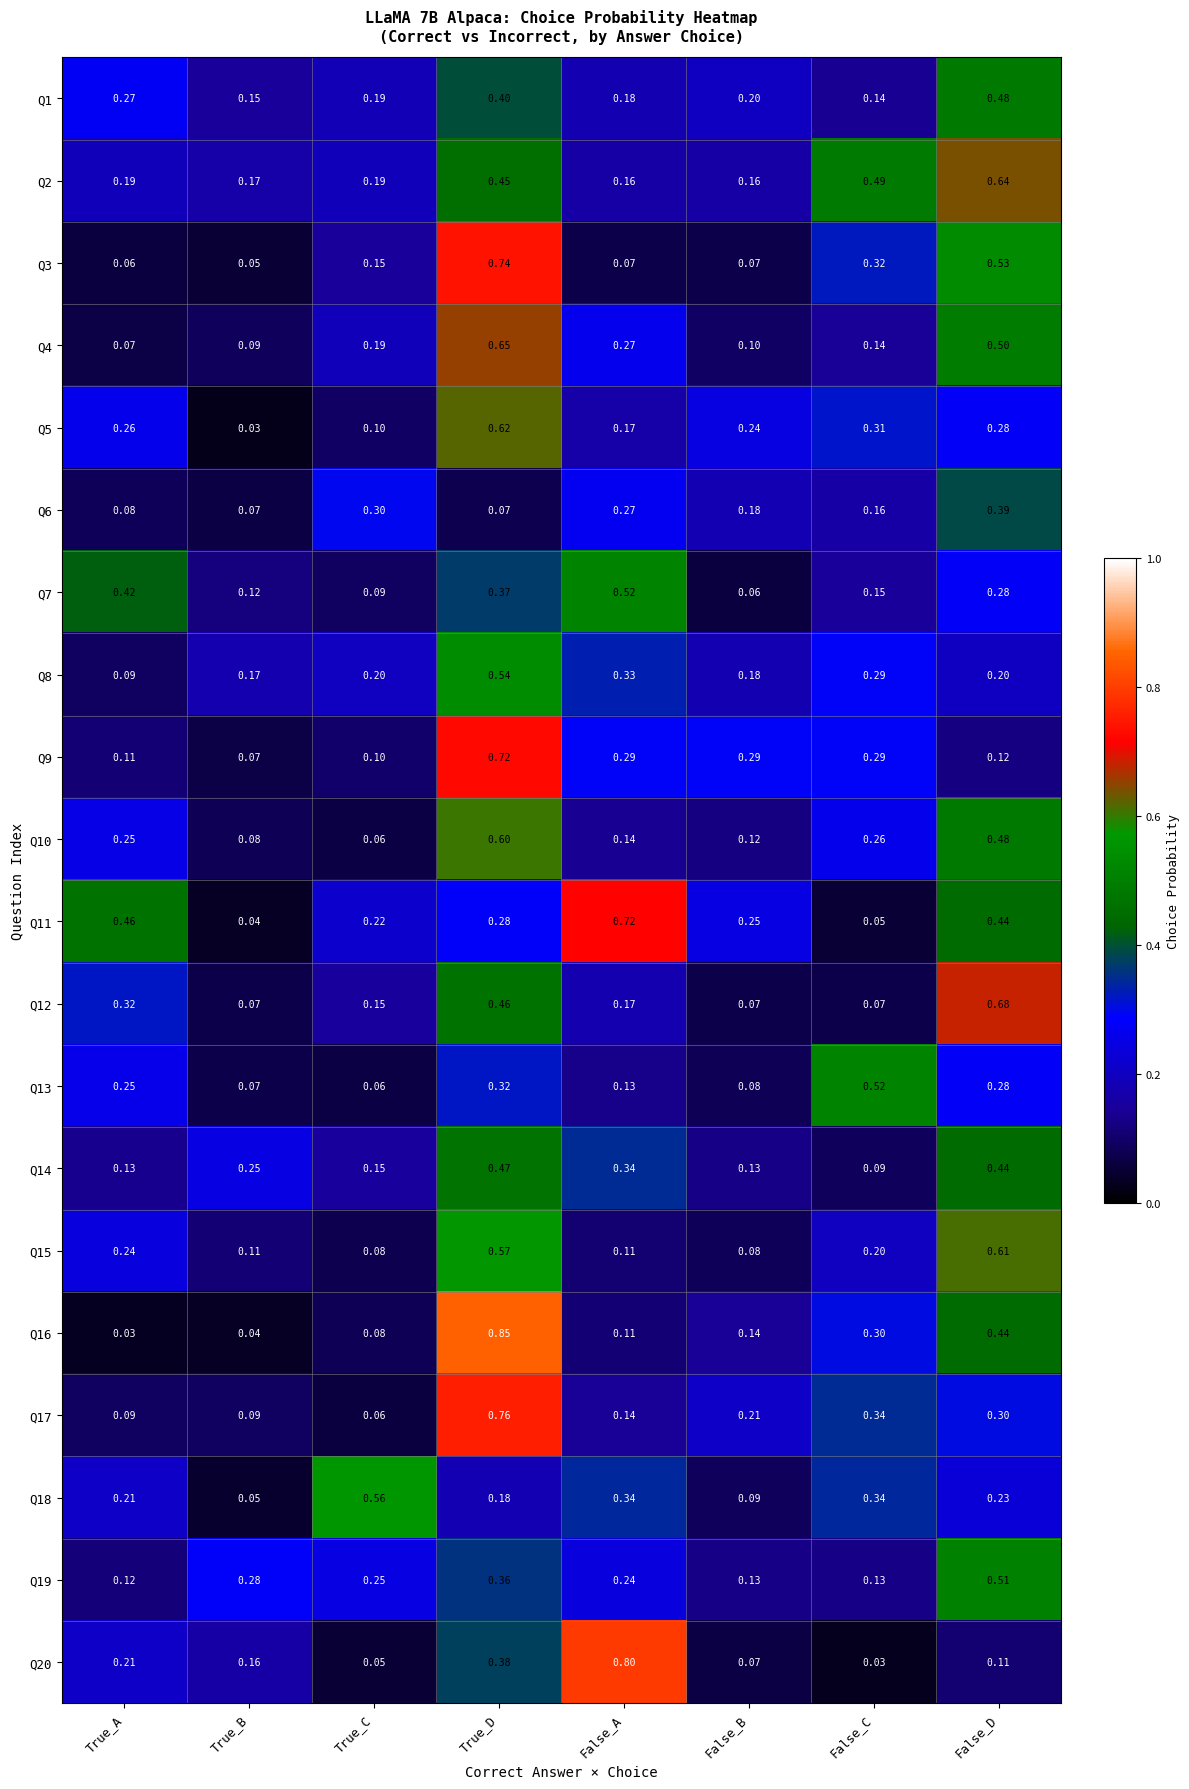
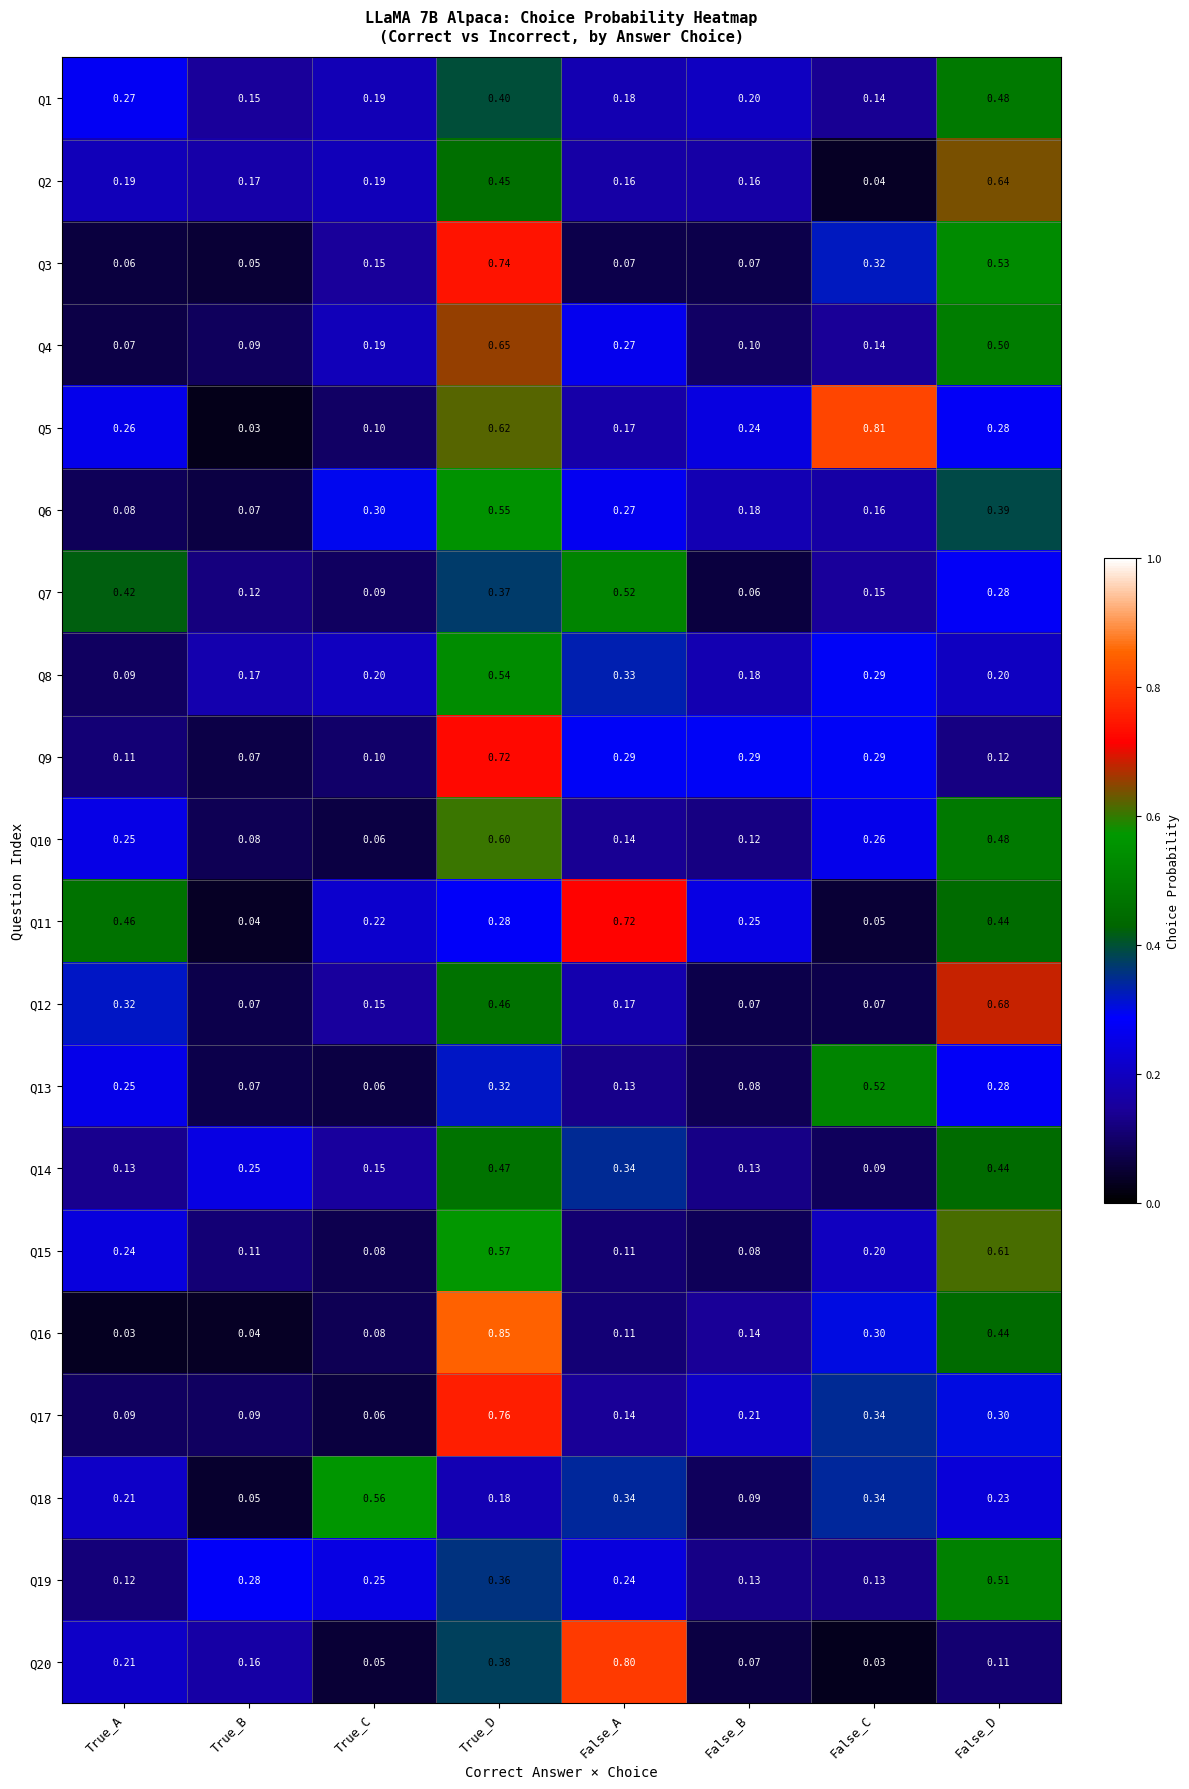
Q2, False_C: 0.49 -> 0.04
Q5, False_C: 0.31 -> 0.81
Q6, True_D: 0.07 -> 0.55
